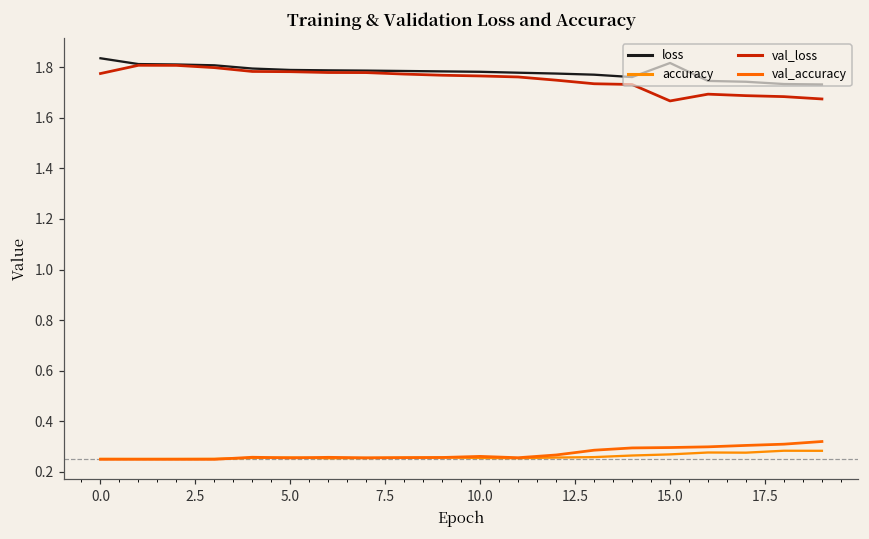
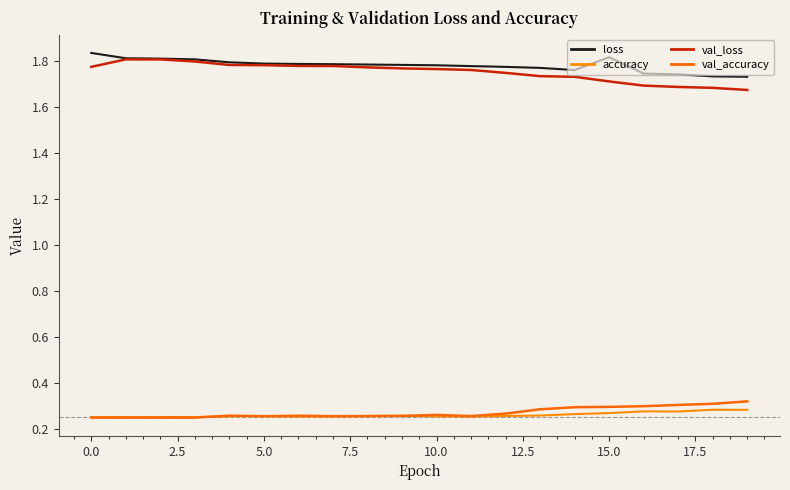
val_loss, 15.0: 1.67 -> 1.71
